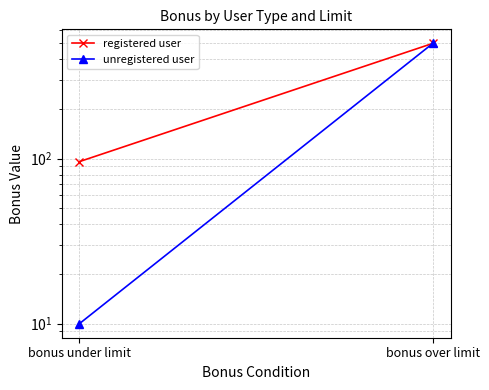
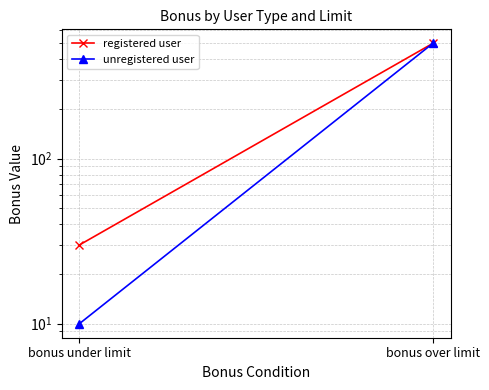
registered user, bonus under limit: 100 -> 30
